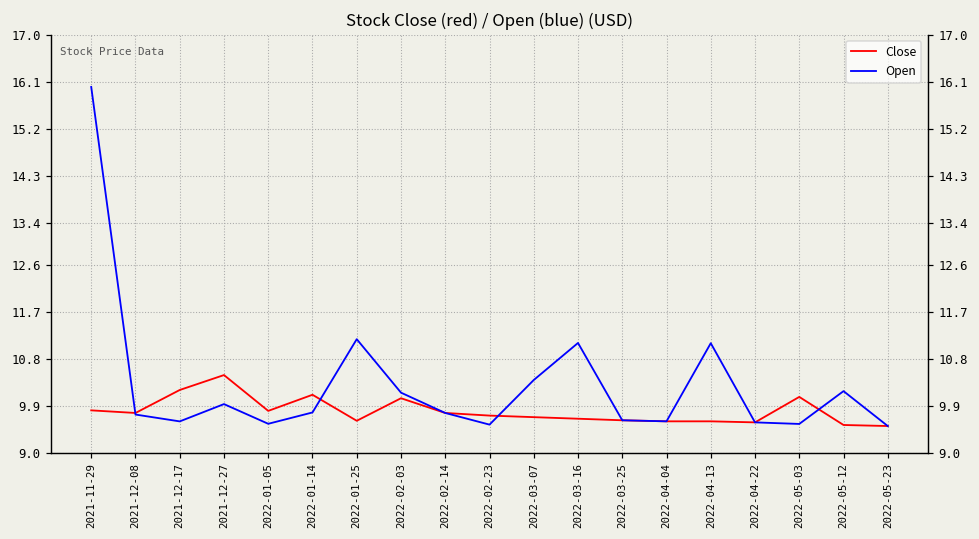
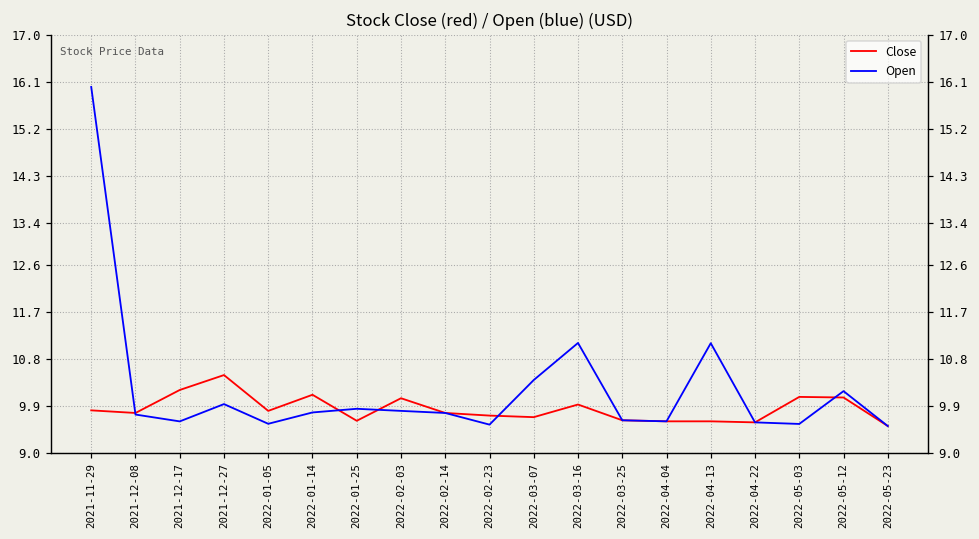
Open, 2022-01-25: 11.2 -> 9.8
Open, 2022-02-03: 10.1 -> 9.8
Close, 2022-03-16: 9.6 -> 9.9
Close, 2022-05-12: 9.5 -> 10.1
